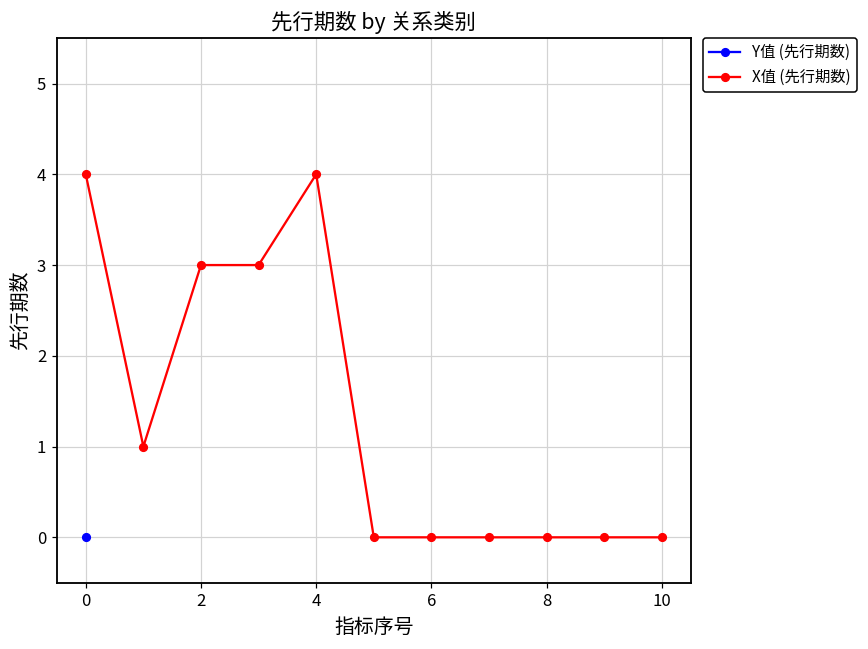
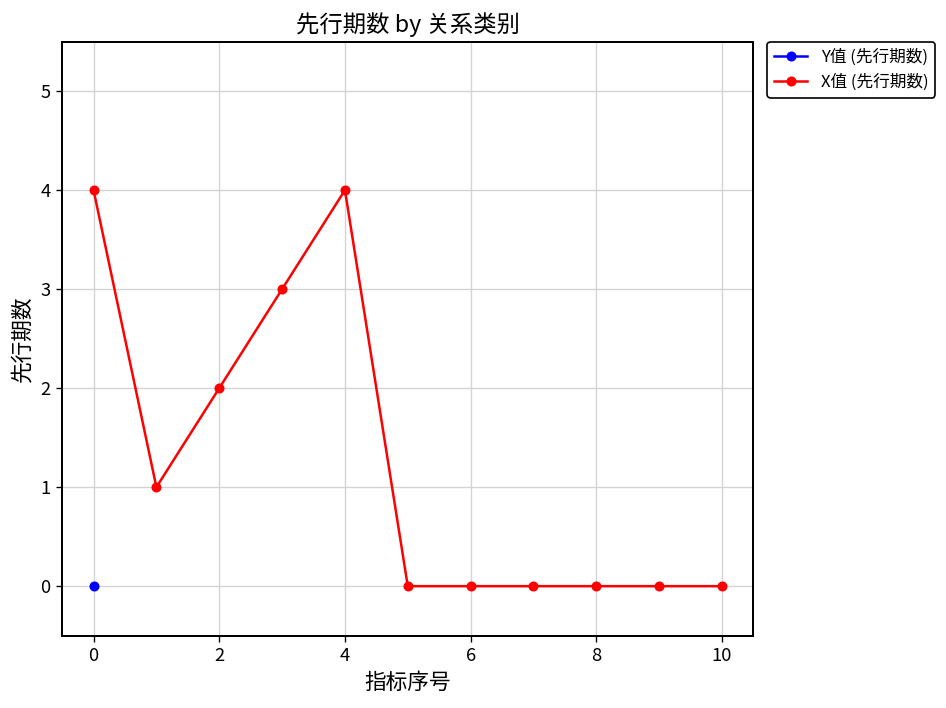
X值 (先行期数), 2: 3 -> 2
